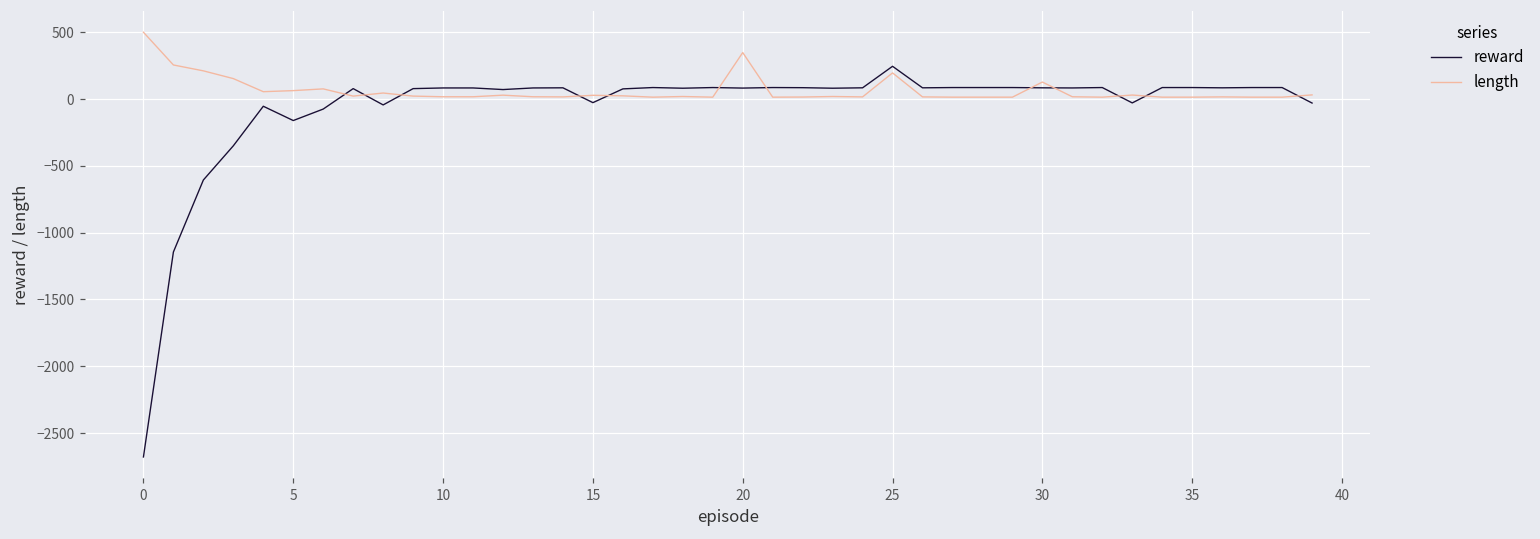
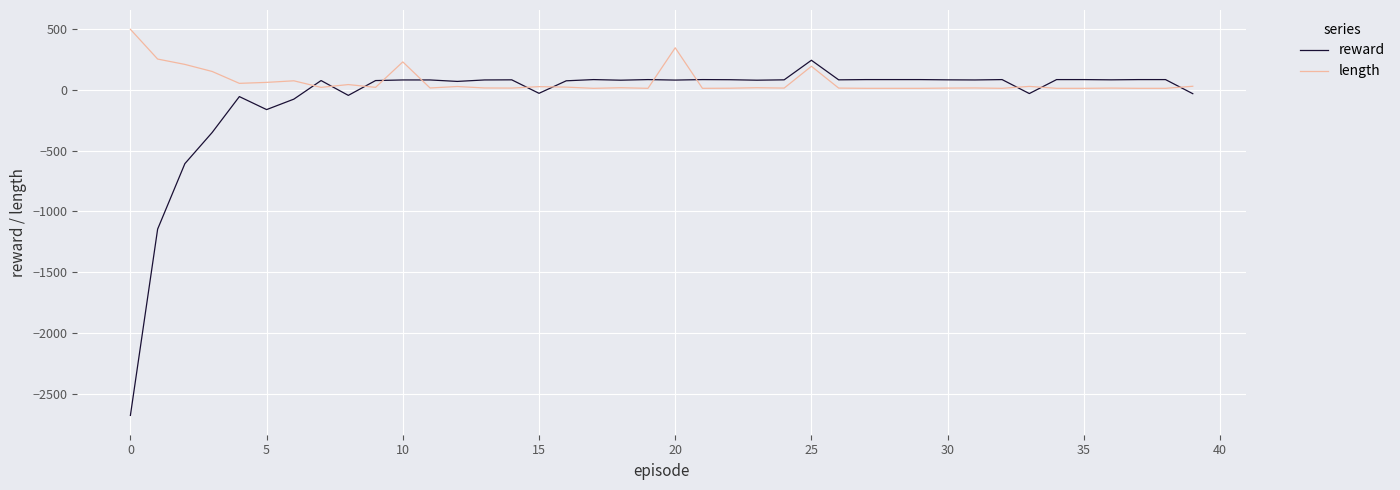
length, 10: 20 -> 230
length, 30: 130 -> 20
